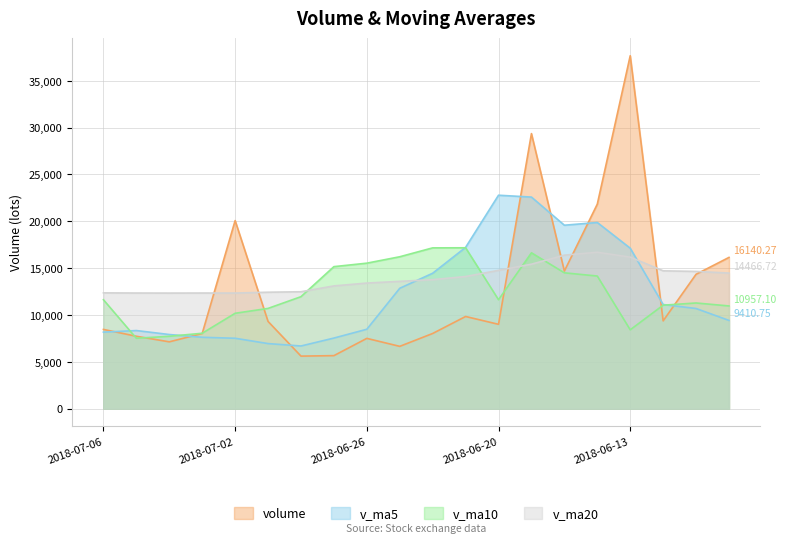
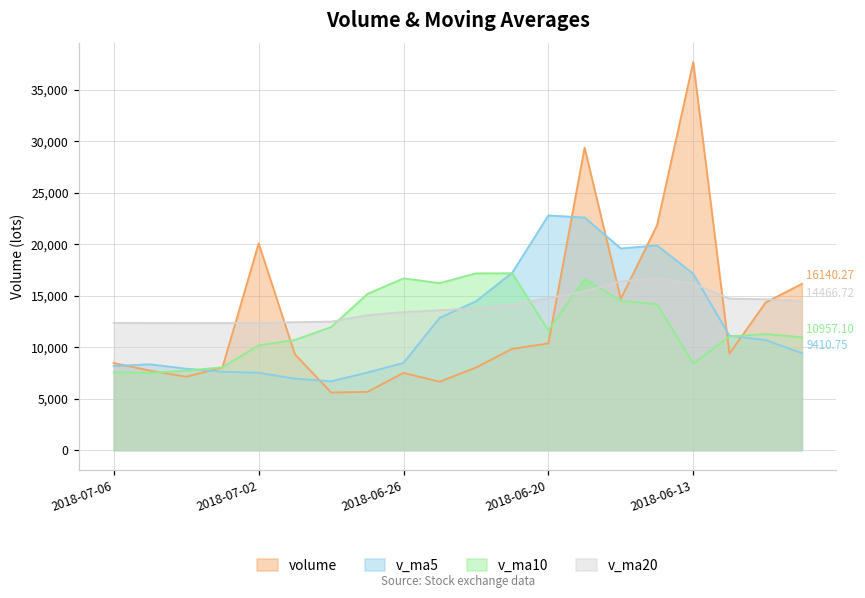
v_ma10, 2018-07-06: 12,000 -> 8,000
v_ma10, 2018-06-26: 16,000 -> 17,000
volume, 2018-06-20: 9,000 -> 10,000
